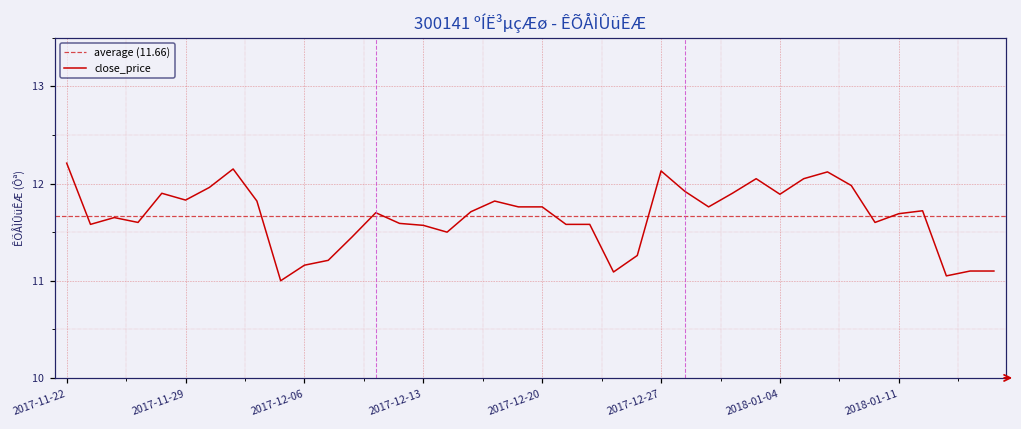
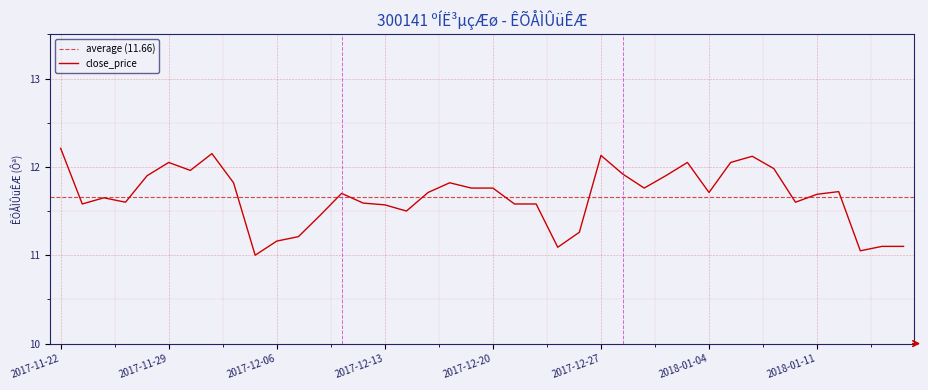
2017-11-29: 11.8 -> 12.1
2018-01-04: 11.9 -> 11.7
